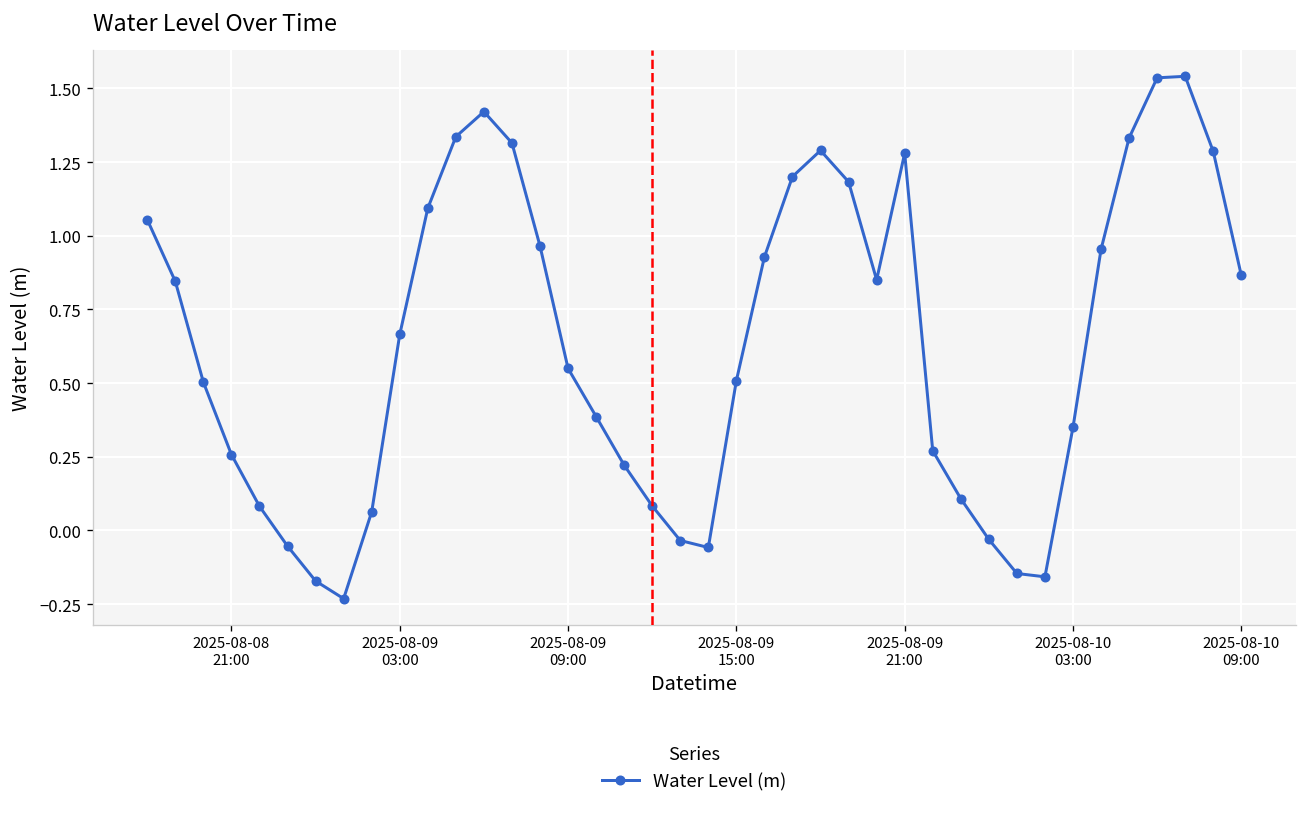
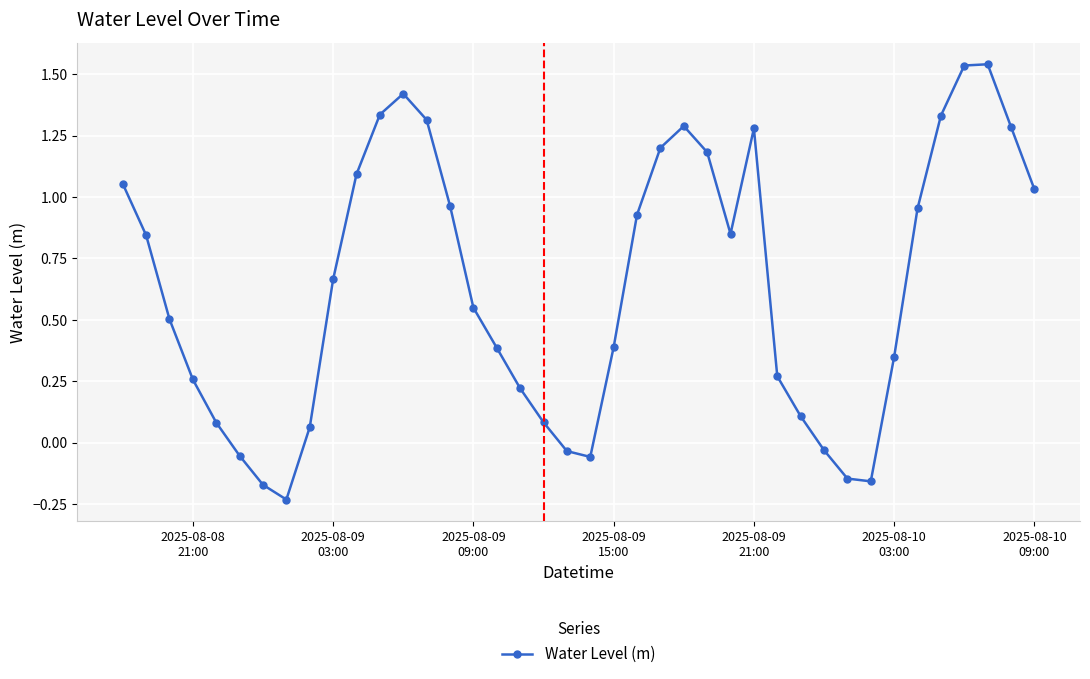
2025-08-09 15:00: 0.51 -> 0.39
2025-08-10 09:00: 0.87 -> 1.03
